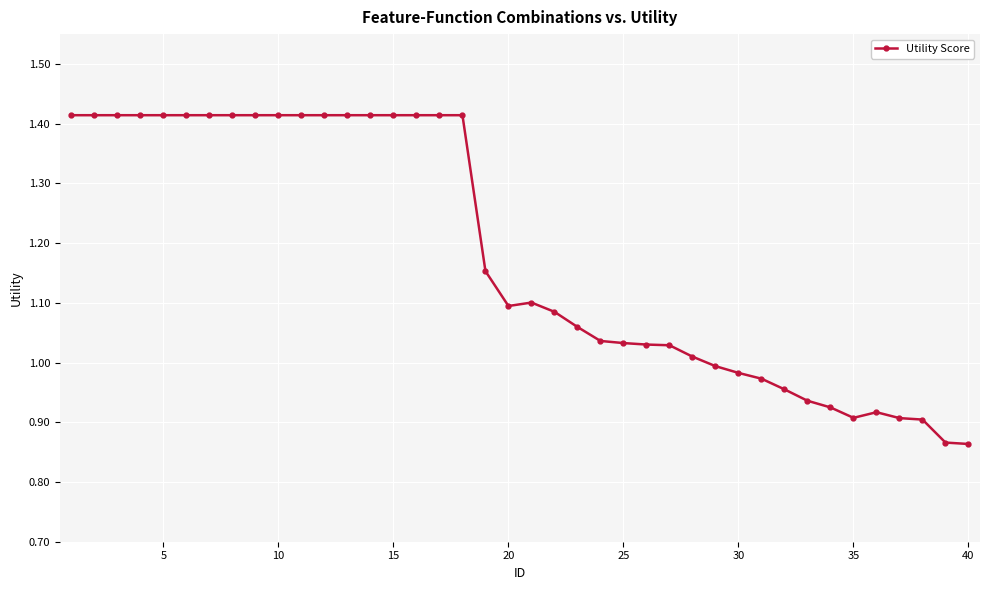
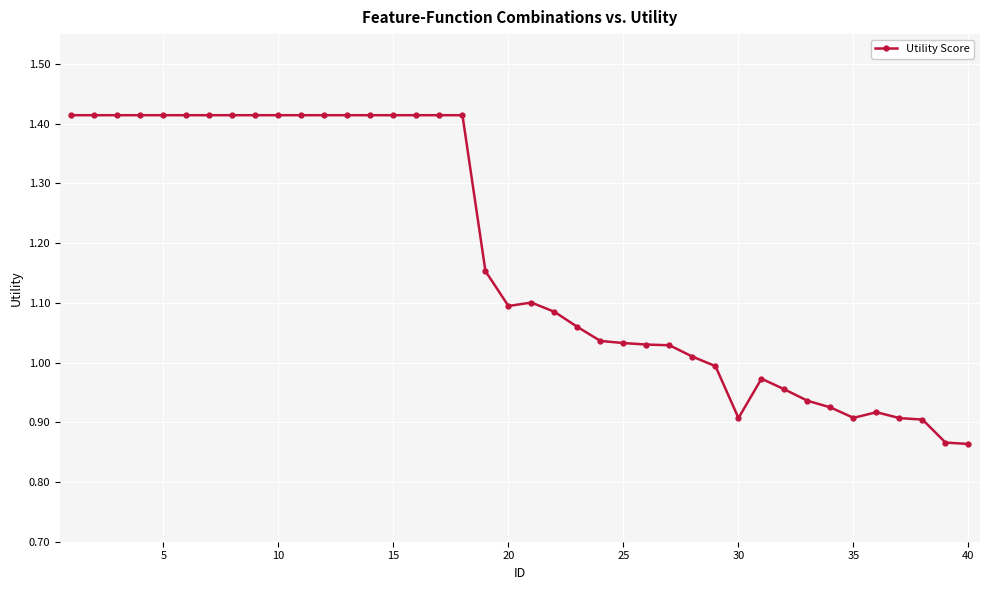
30: 0.98 -> 0.91
